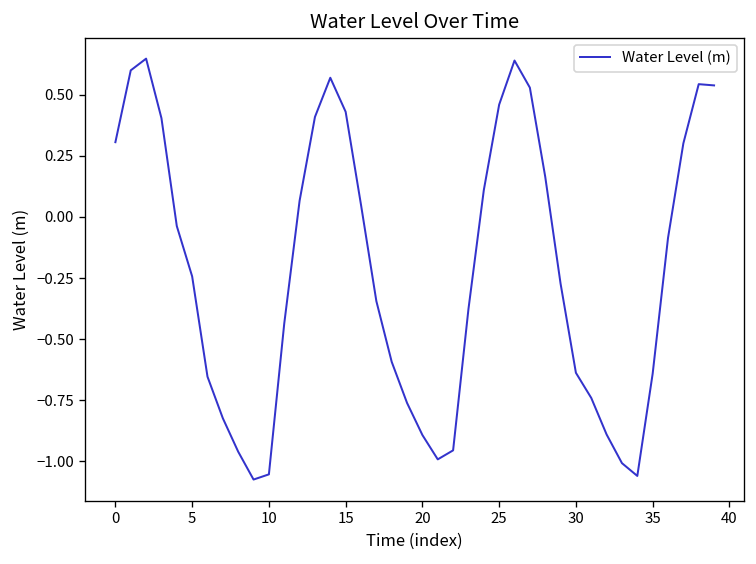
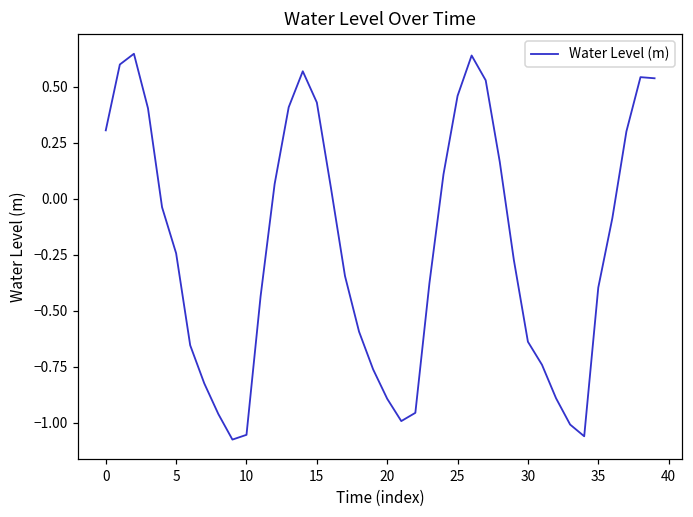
35: -0.64 -> -0.40
